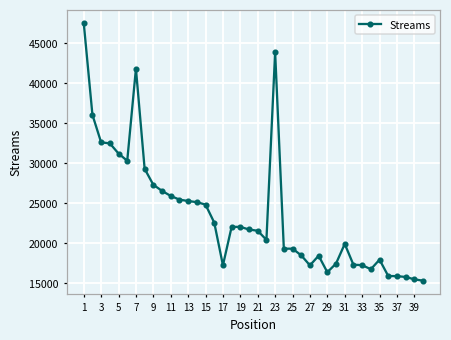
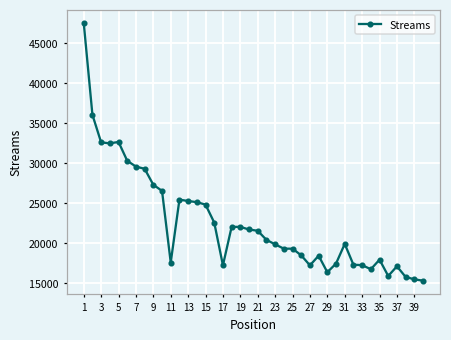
5: 31000 -> 33000
7: 42000 -> 30000
11: 26000 -> 18000
23: 44000 -> 20000
37: 16000 -> 17000
